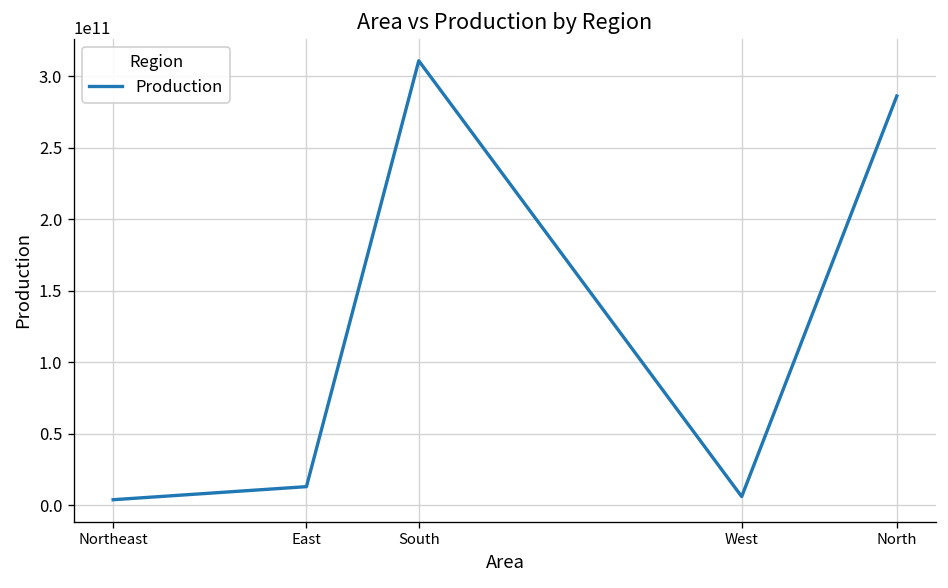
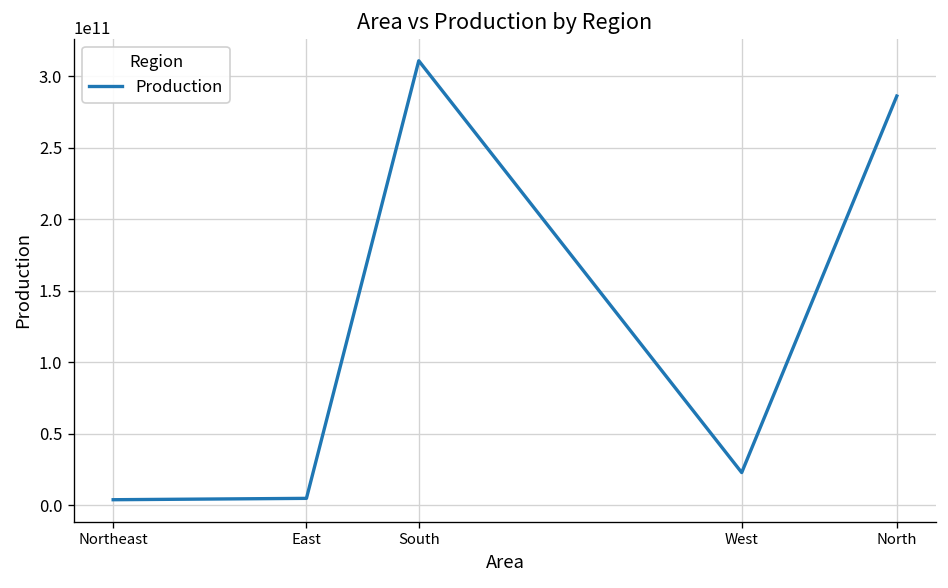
East: 13000000000 -> 5000000000
West: 6000000000 -> 23000000000
